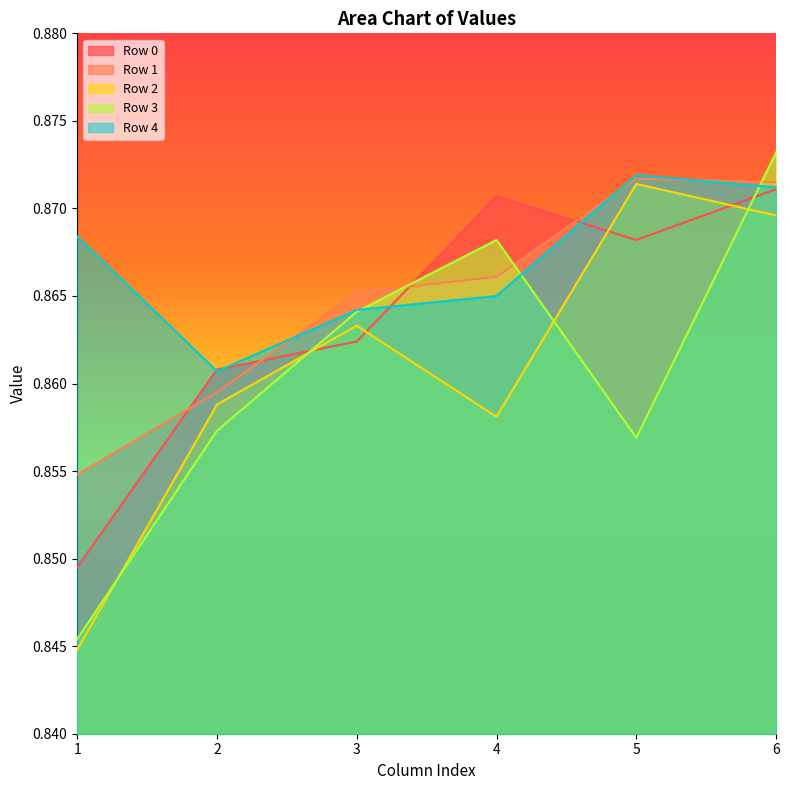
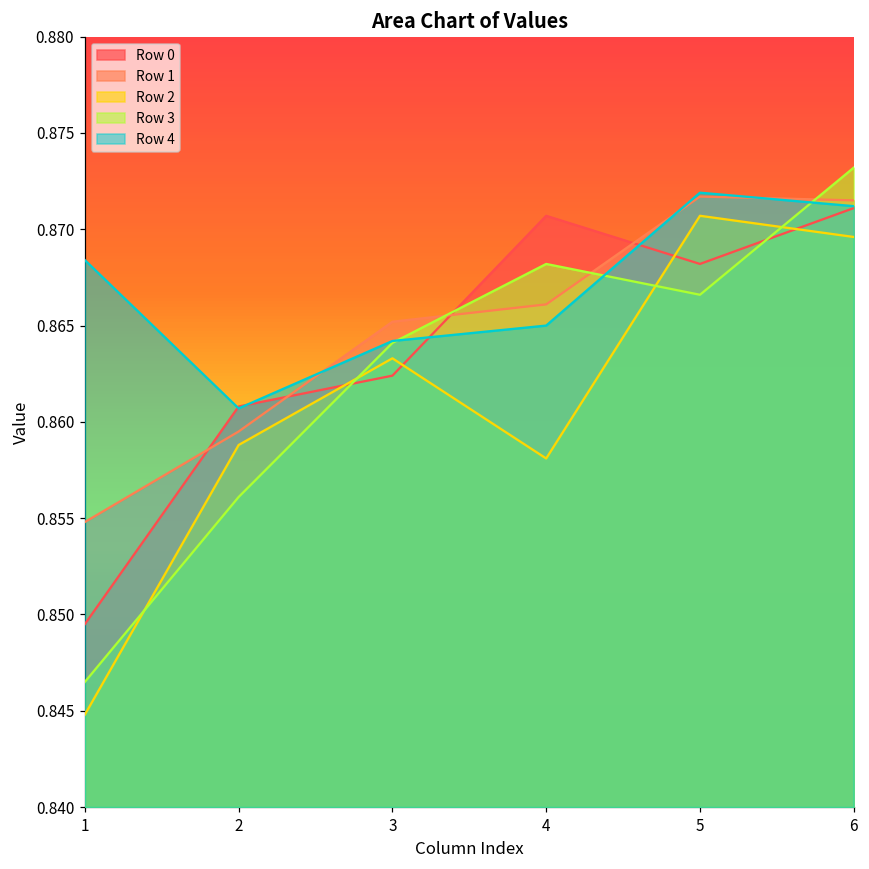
Row 3, 1: 0.8454 -> 0.8465
Row 3, 2: 0.8573 -> 0.8561
Row 2, 5: 0.8714 -> 0.8707
Row 3, 5: 0.8569 -> 0.8666
